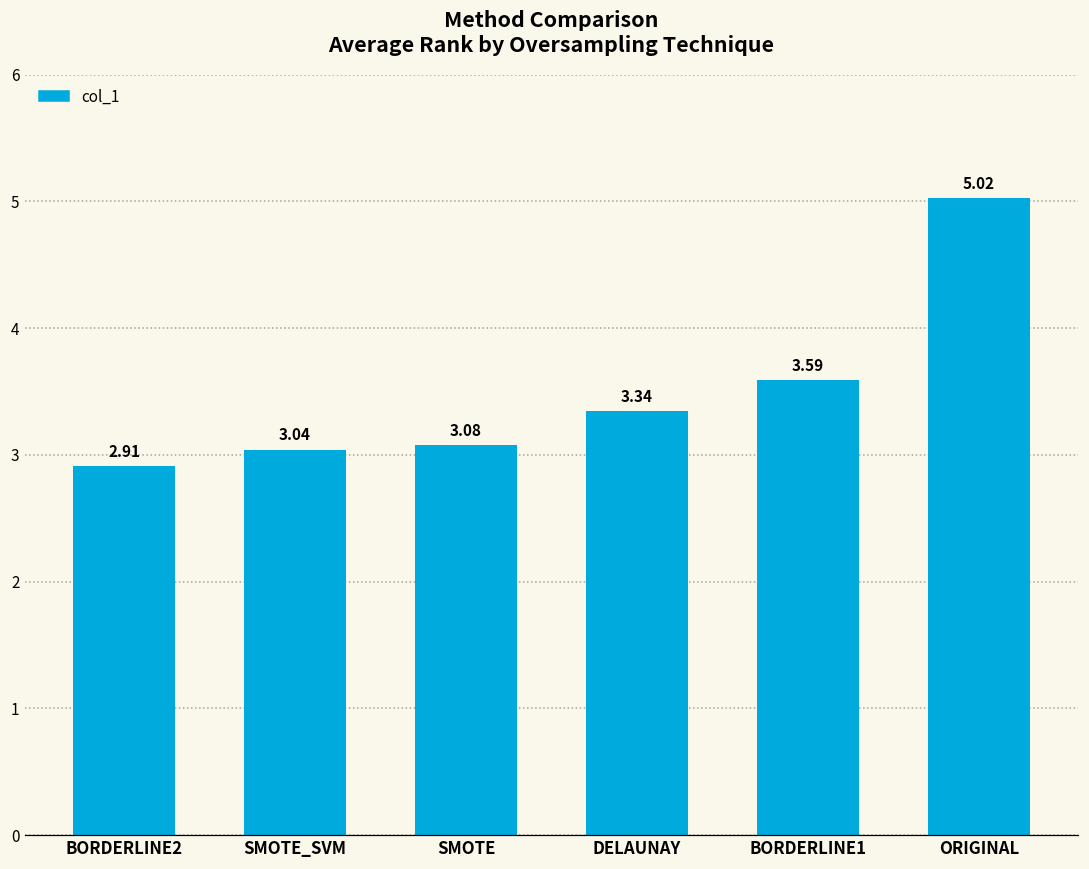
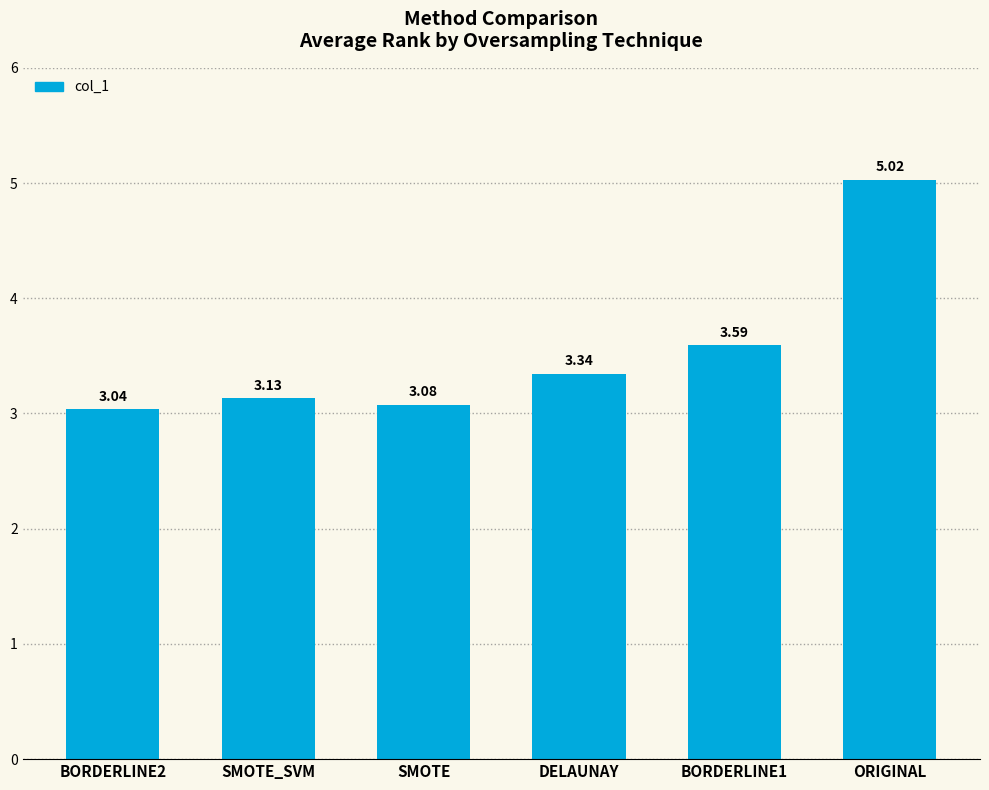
BORDERLINE2: 2.91 -> 3.04
SMOTE_SVM: 3.04 -> 3.13
